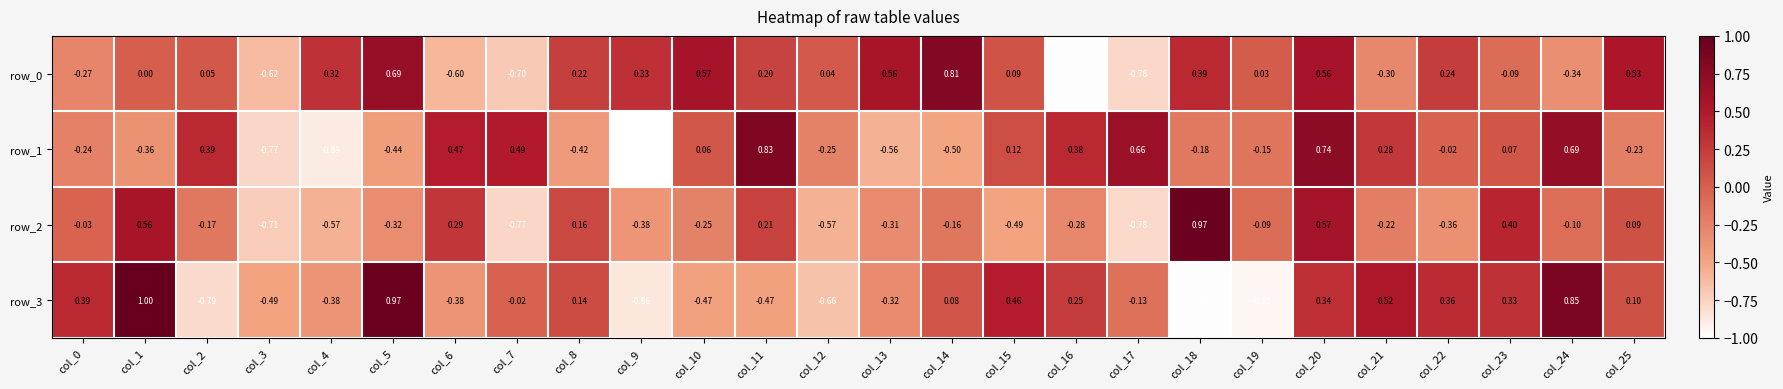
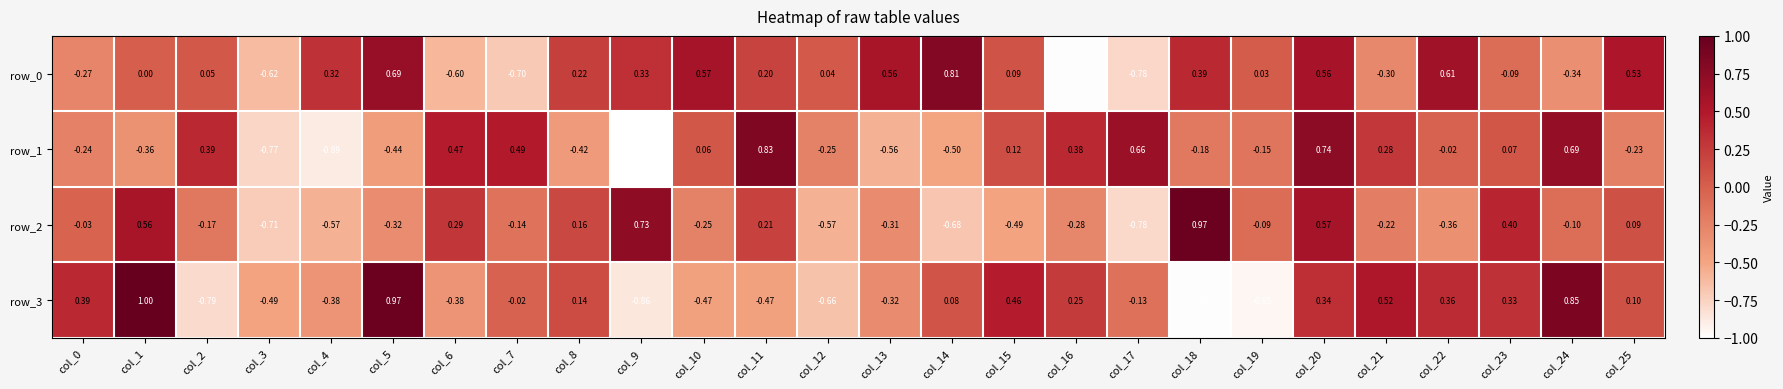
row_0, col_22: 0.24 -> 0.61
row_2, col_7: -0.77 -> -0.14
row_2, col_9: -0.38 -> 0.73
row_2, col_14: -0.16 -> -0.68
